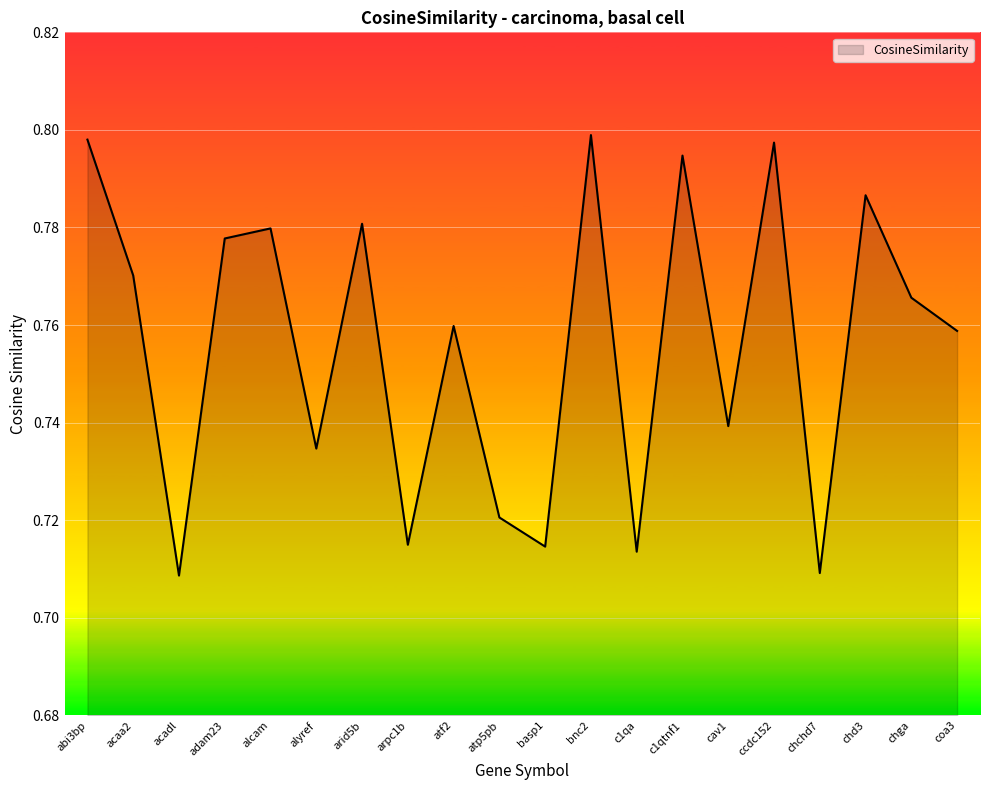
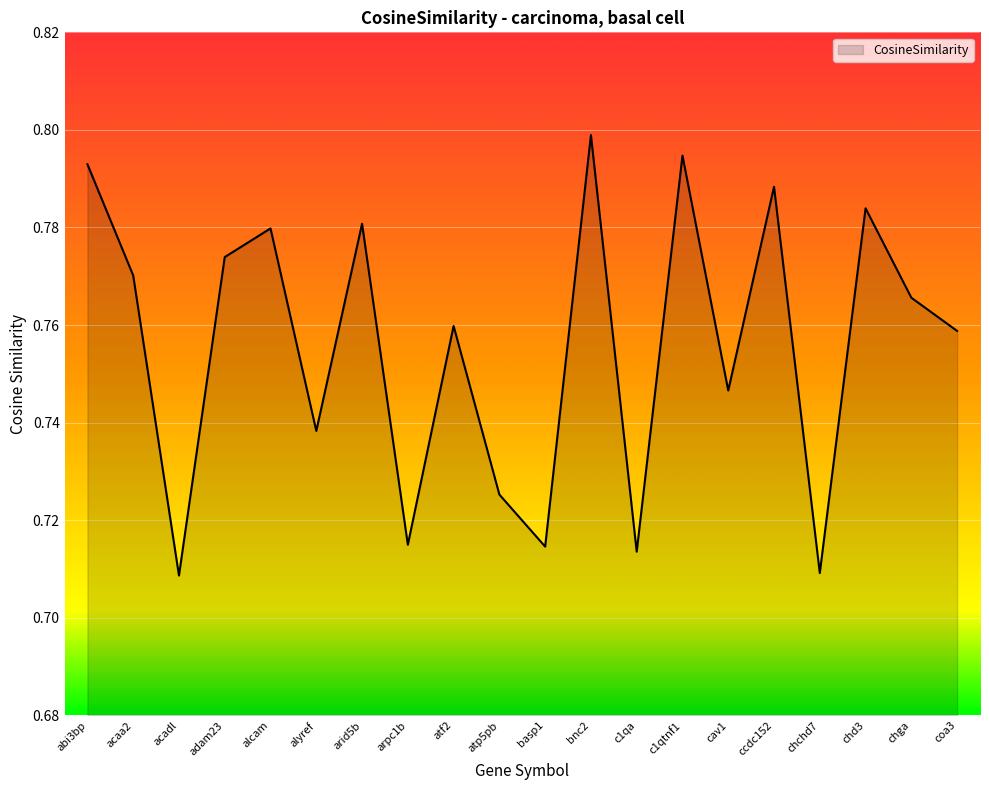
abi3bp: 0.798 -> 0.793
adam23: 0.778 -> 0.774
alyref: 0.735 -> 0.738
atp5pb: 0.721 -> 0.725
cav1: 0.739 -> 0.747
ccdc152: 0.797 -> 0.788
chd3: 0.787 -> 0.784
